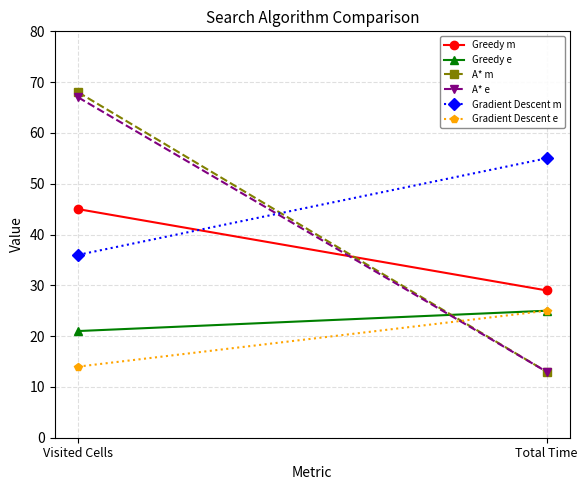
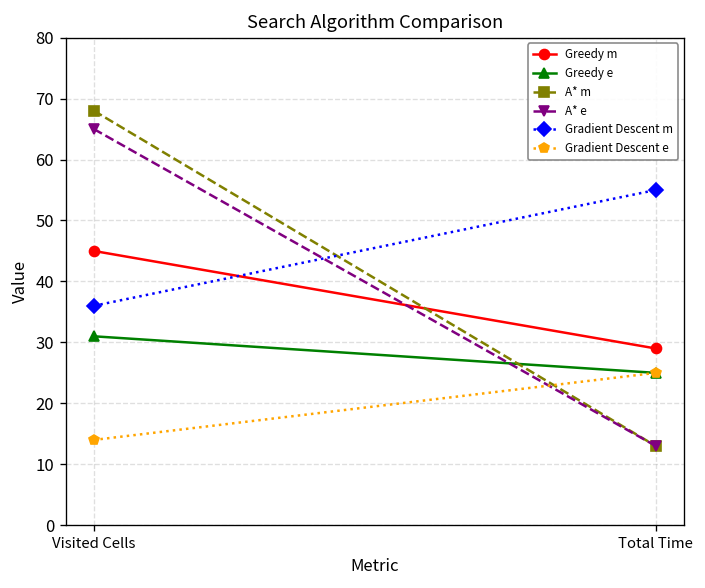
Greedy e, Visited Cells: 21 -> 31
A* e, Visited Cells: 67 -> 65
